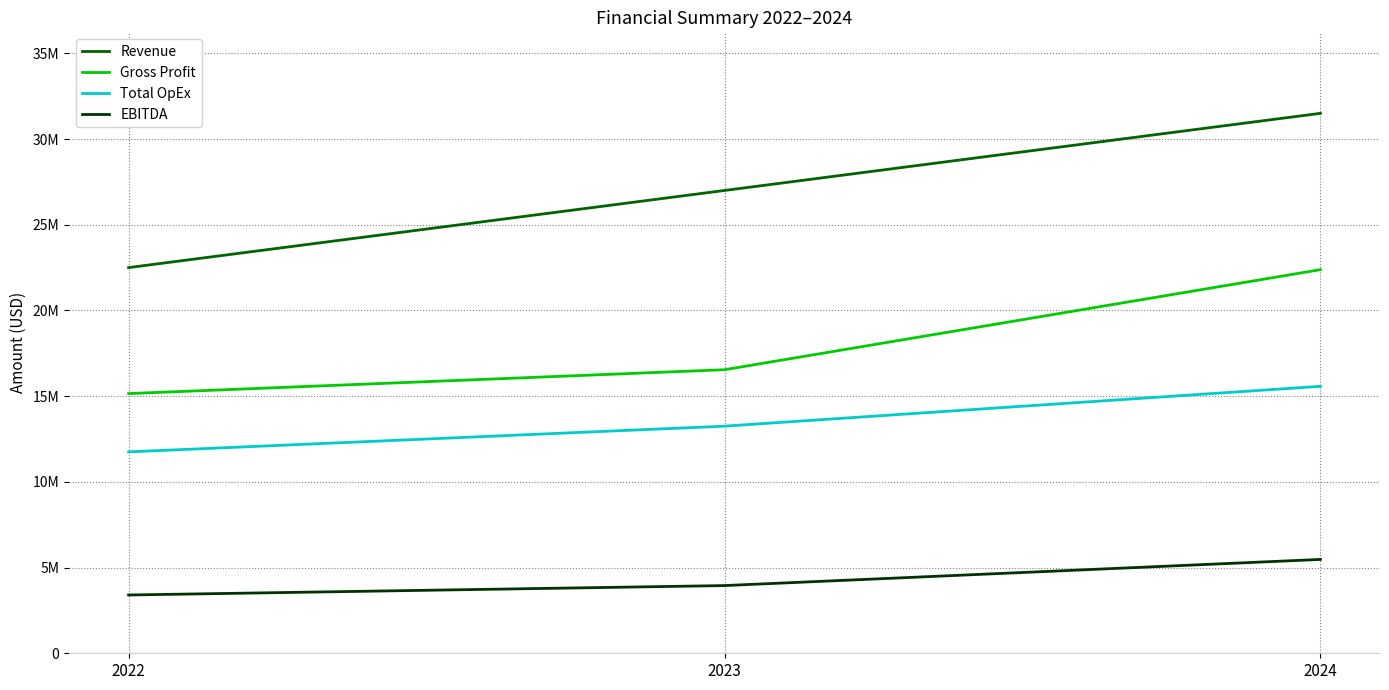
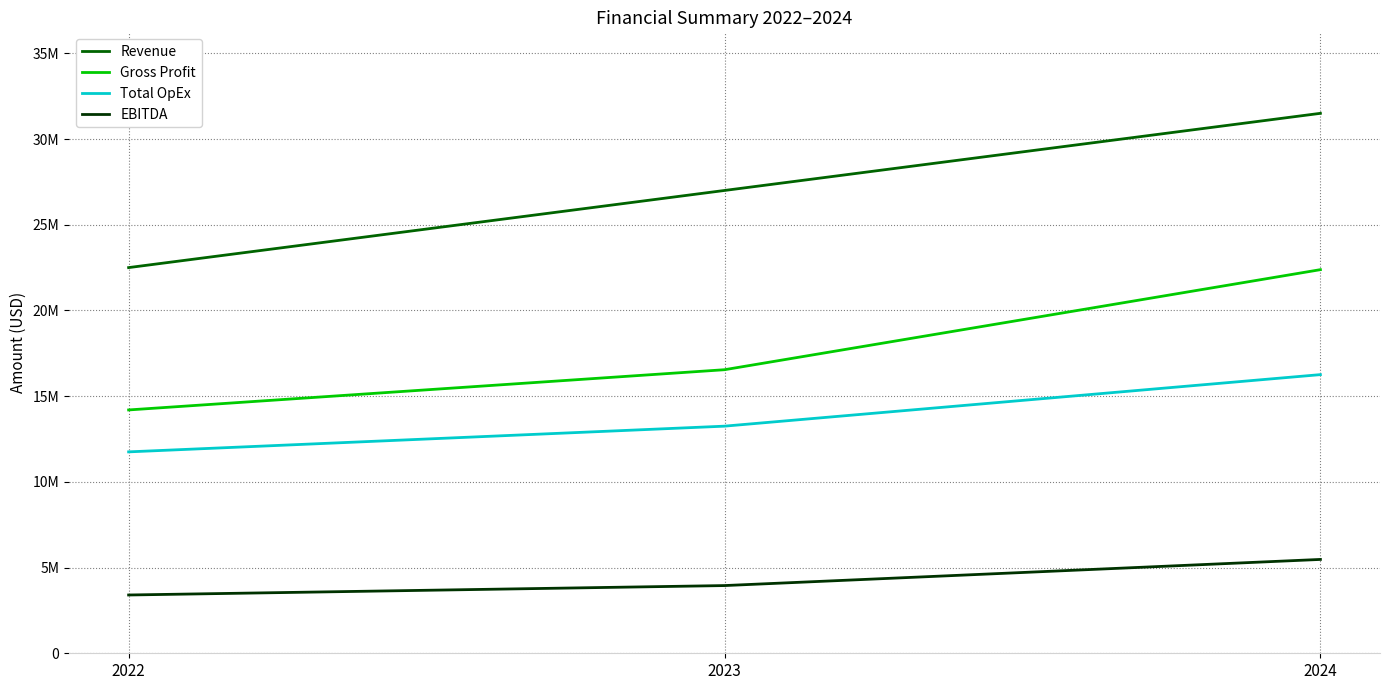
Gross Profit, 2022: 15200000 -> 14200000
Total OpEx, 2024: 15600000 -> 16300000
